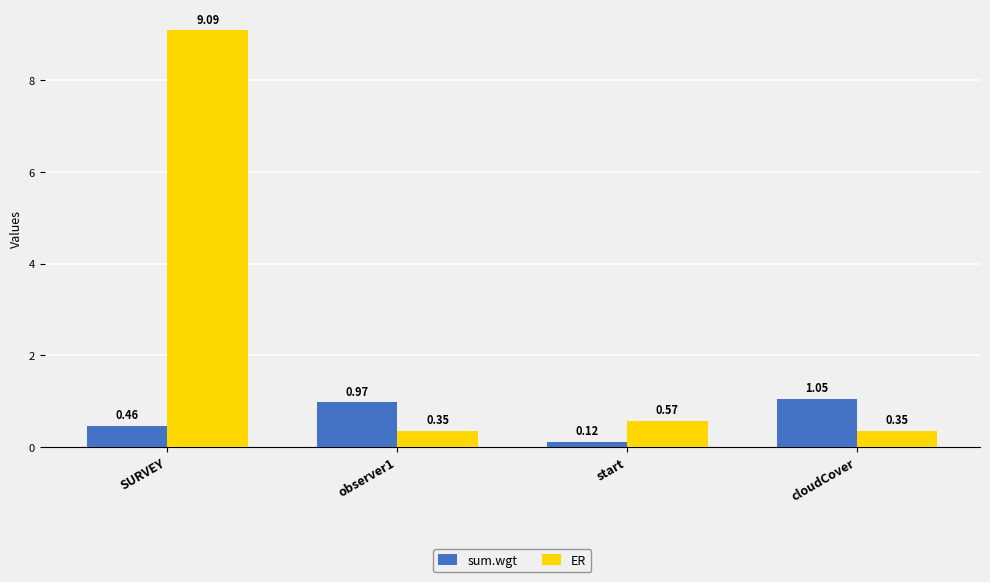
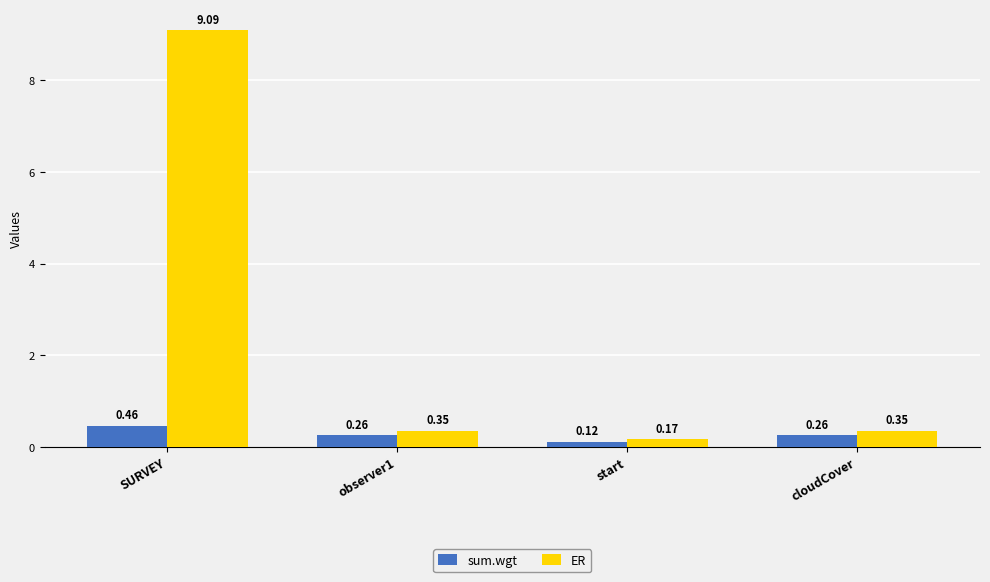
sum.wgt, observer1: 0.97 -> 0.26
ER, start: 0.57 -> 0.17
sum.wgt, cloudCover: 1.05 -> 0.26
